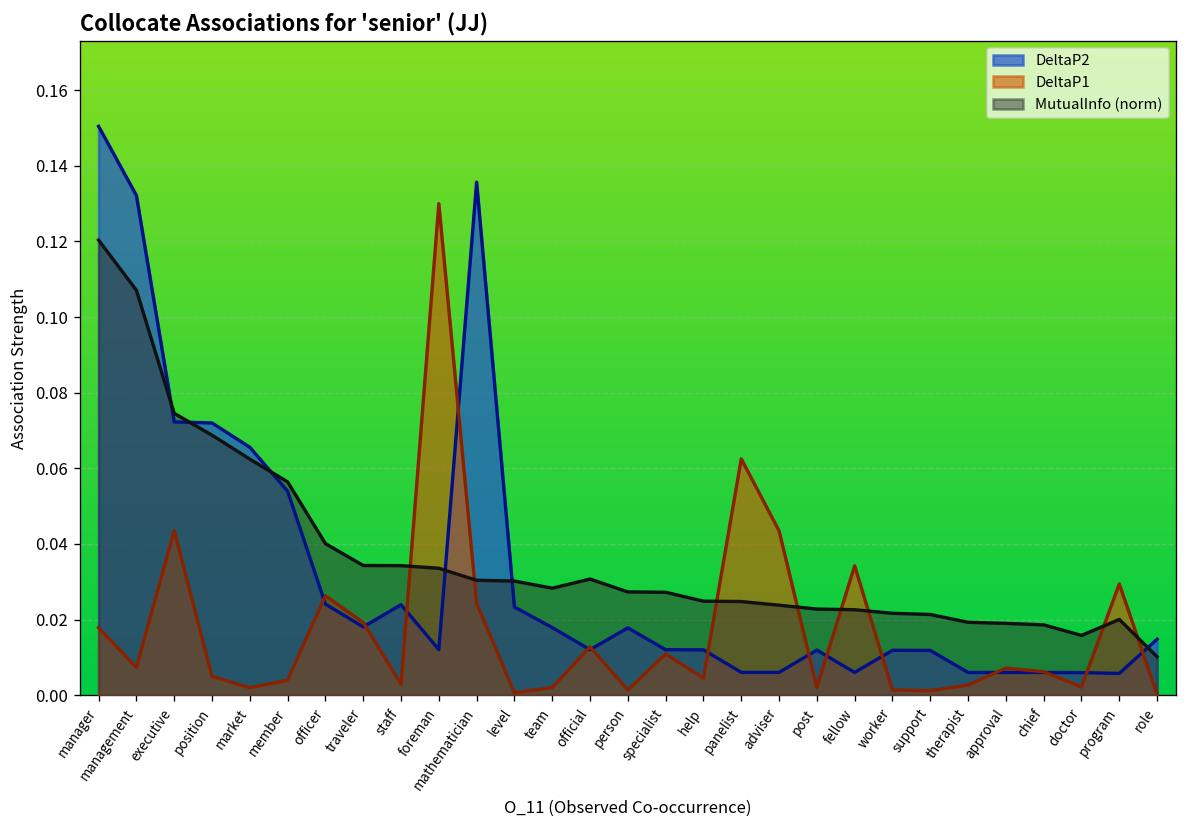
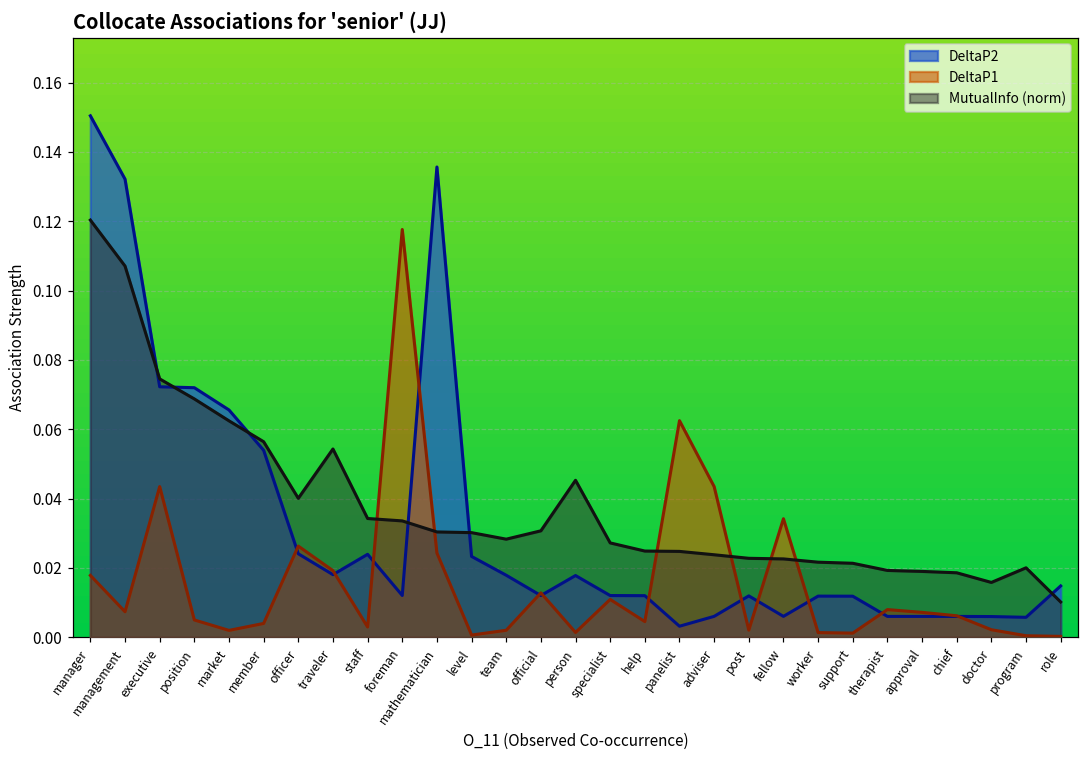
MutualInfo (norm), traveler: 0.034 -> 0.054
DeltaP1, foreman: 0.130 -> 0.118
MutualInfo (norm), person: 0.027 -> 0.045
DeltaP2, panelist: 0.006 -> 0.003
DeltaP1, therapist: 0.003 -> 0.008
DeltaP1, program: 0.029 -> 0.000
